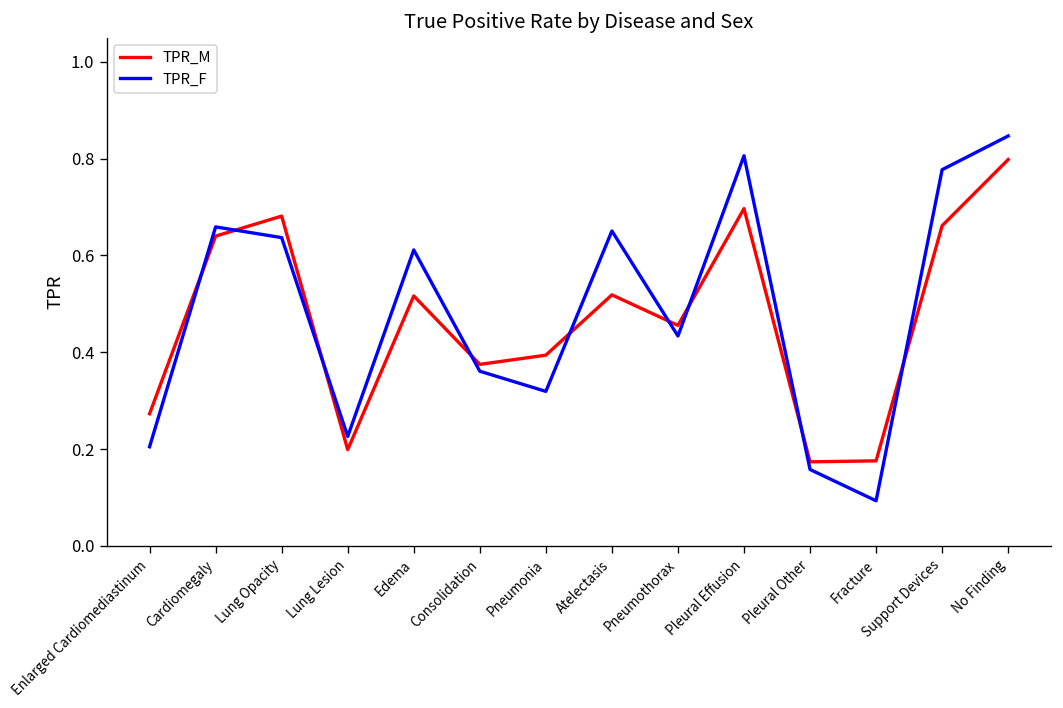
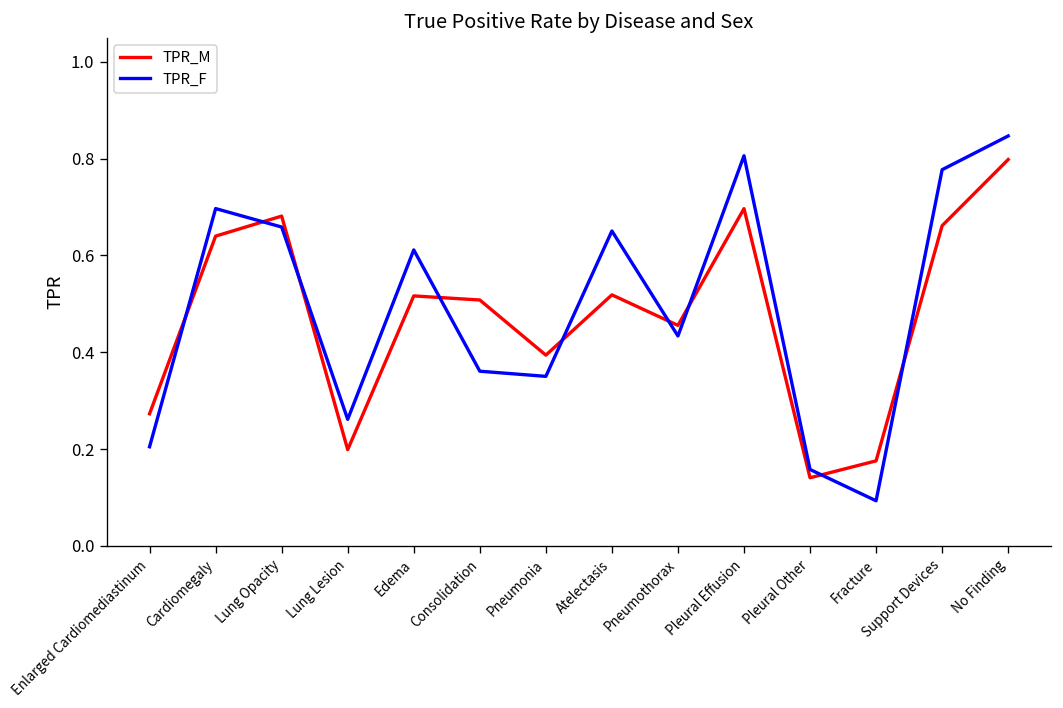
TPR_F, Cardiomegaly: 0.66 -> 0.70
TPR_F, Lung Opacity: 0.64 -> 0.66
TPR_F, Lung Lesion: 0.23 -> 0.26
TPR_M, Consolidation: 0.38 -> 0.51
TPR_F, Pneumonia: 0.32 -> 0.35
TPR_M, Pleural Other: 0.17 -> 0.14
